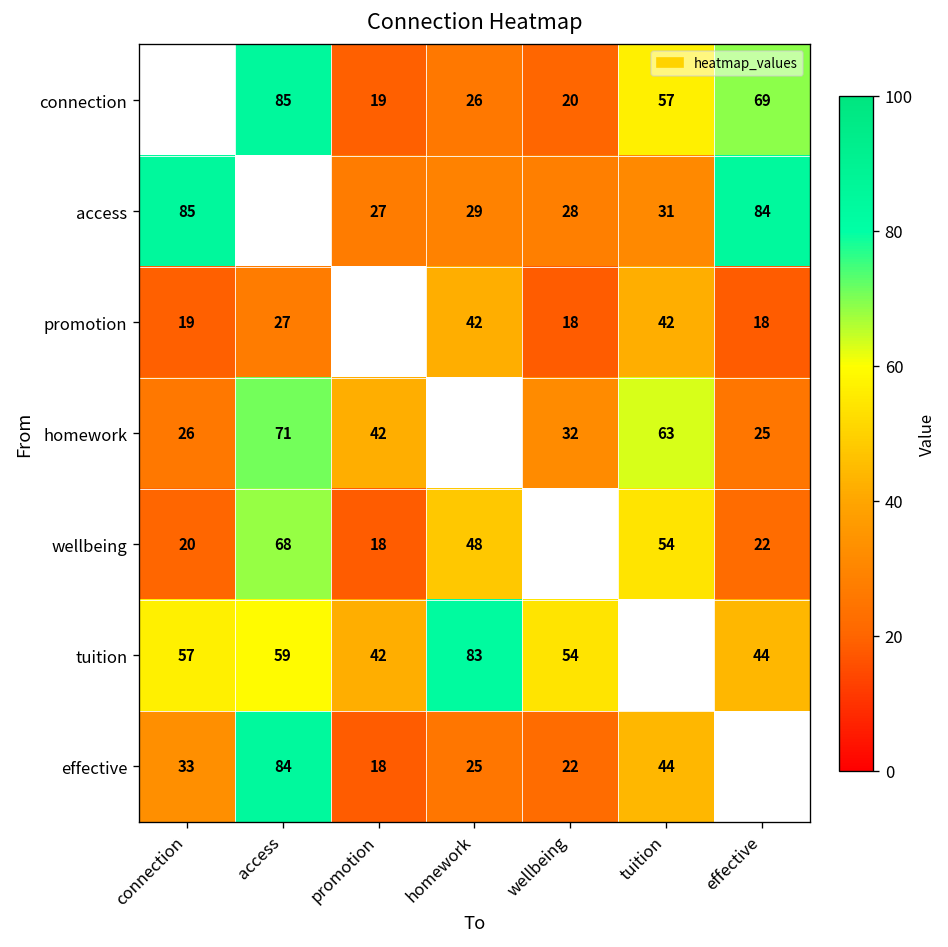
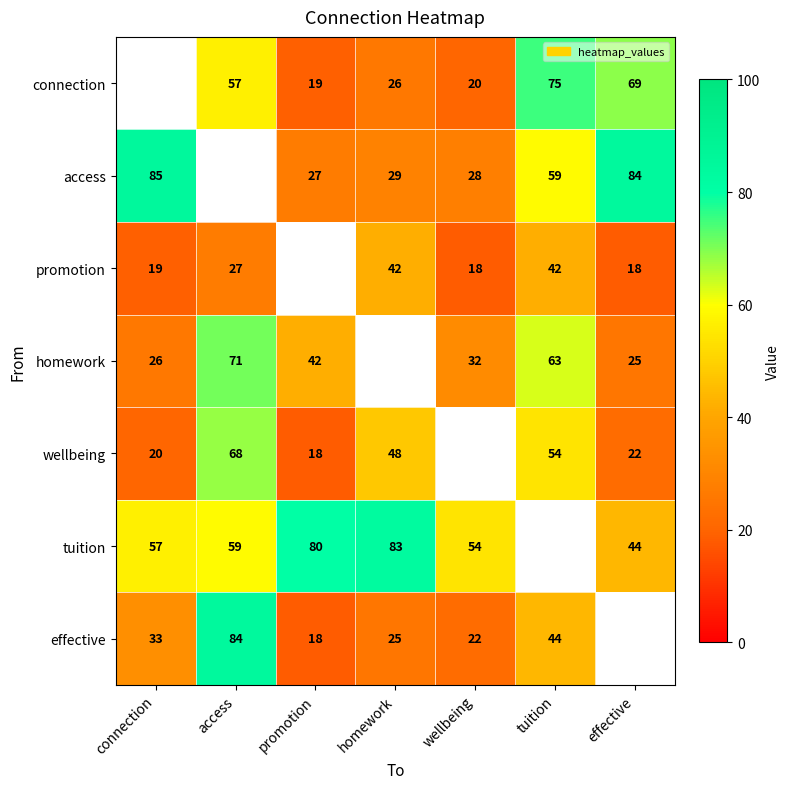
connection, access: 85 -> 57
connection, tuition: 57 -> 75
access, tuition: 31 -> 59
tuition, promotion: 42 -> 80
